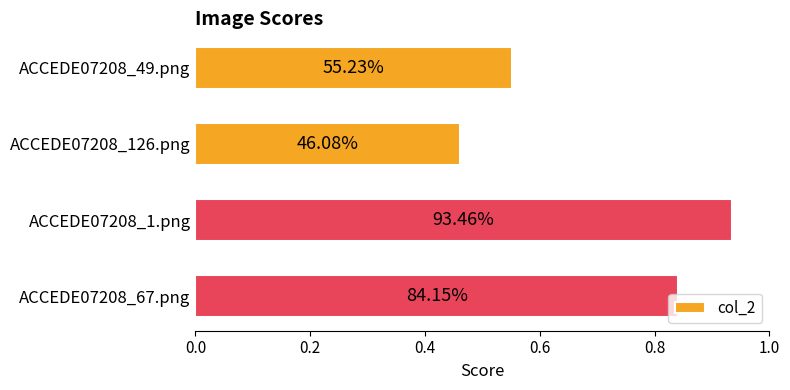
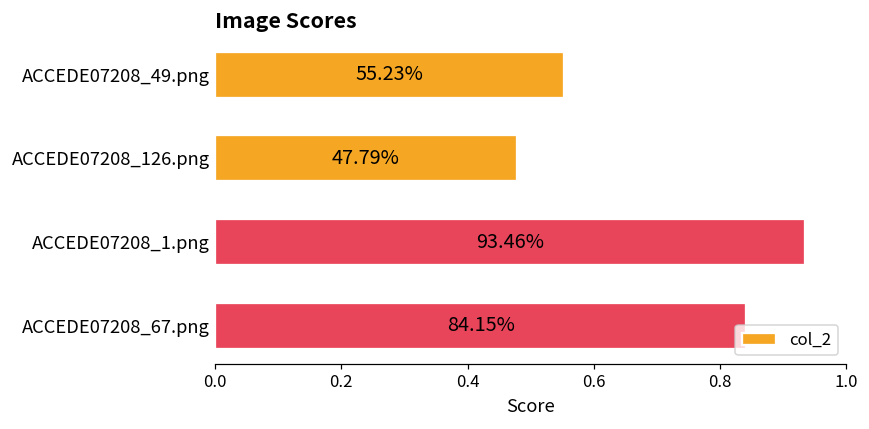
ACCEDE07208_126.png: 46.08% -> 47.79%
